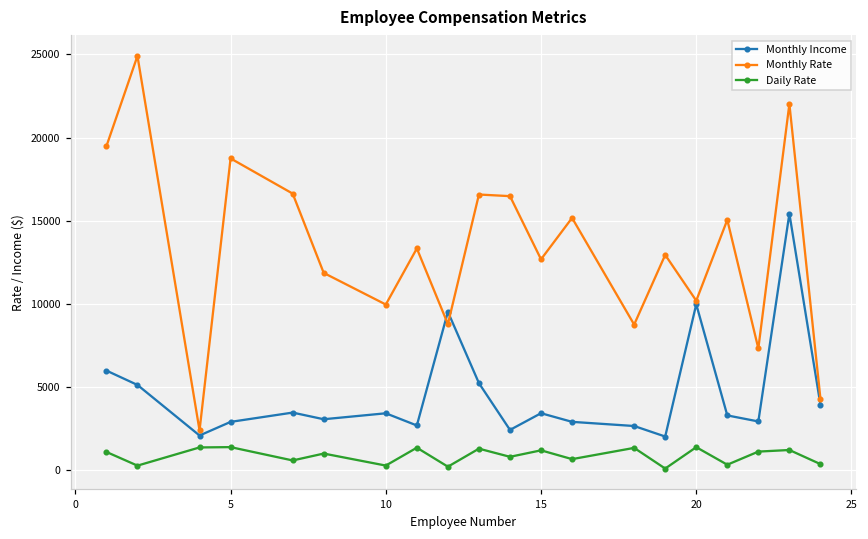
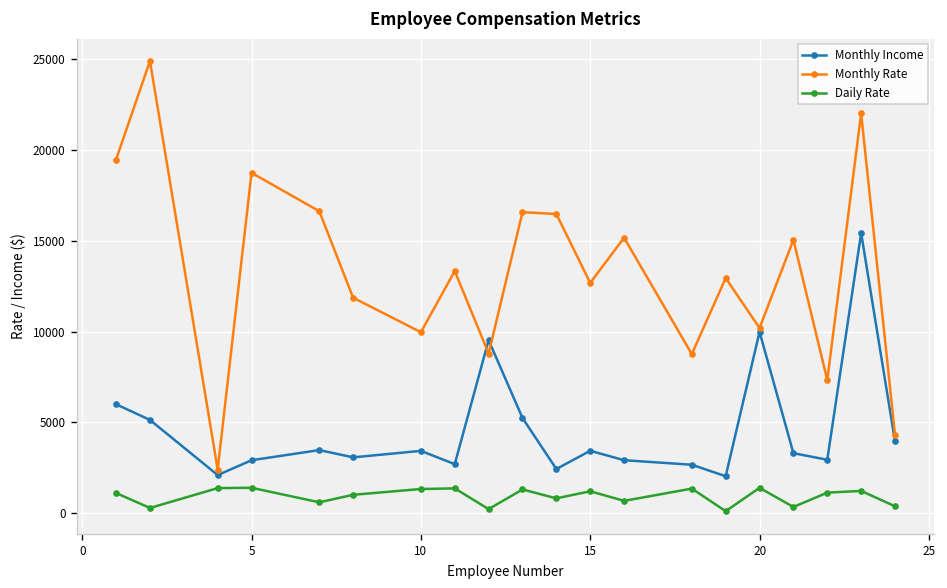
Daily Rate, 10: 300 -> 1300
